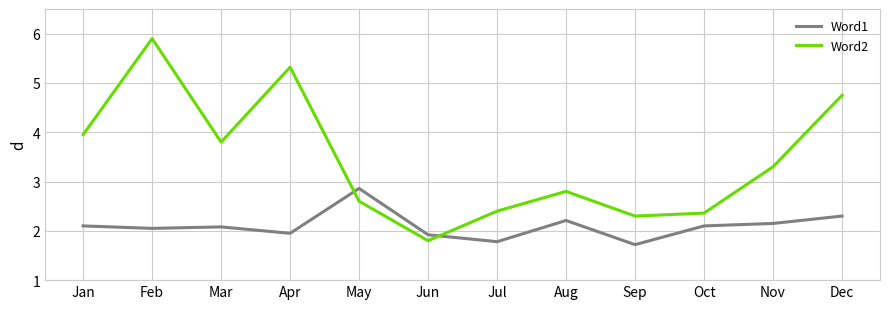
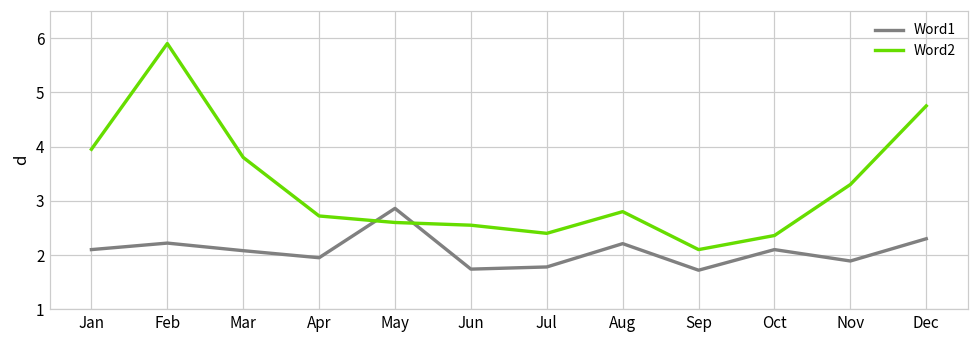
Word1, Feb: 2.1 -> 2.2
Word2, Apr: 5.3 -> 2.7
Word1, Jun: 1.9 -> 1.7
Word2, Jun: 1.8 -> 2.6
Word2, Sep: 2.3 -> 2.1
Word1, Nov: 2.2 -> 1.9
